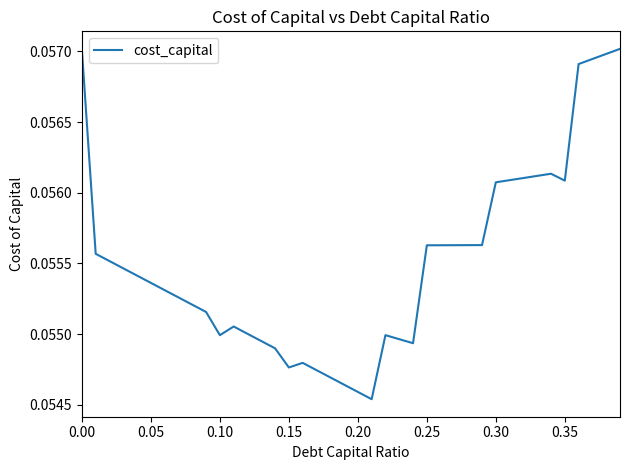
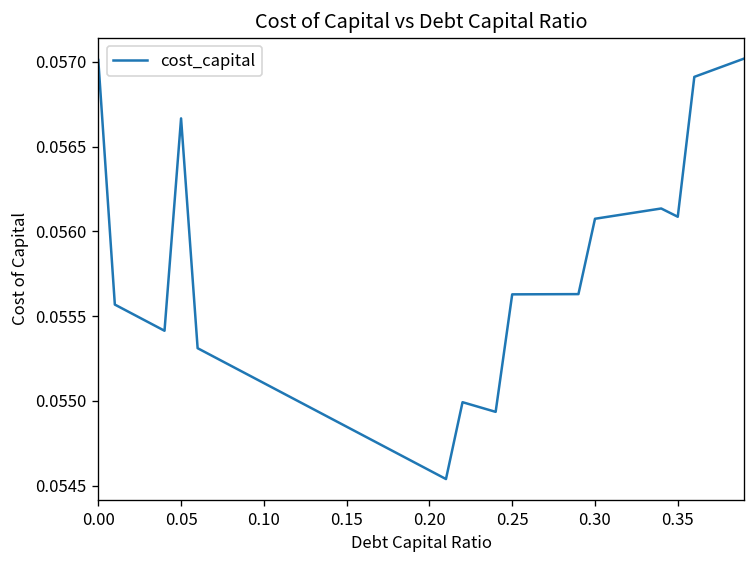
0.05: 0.05536 -> 0.05667
0.10: 0.05499 -> 0.05511
0.15: 0.05476 -> 0.05485
